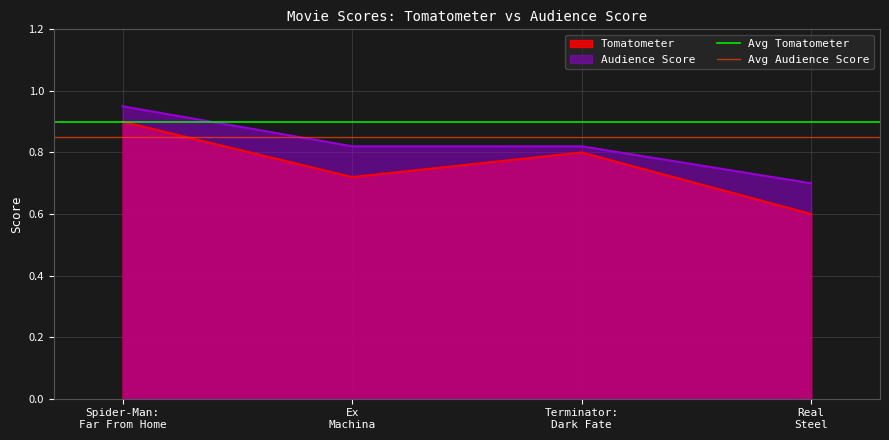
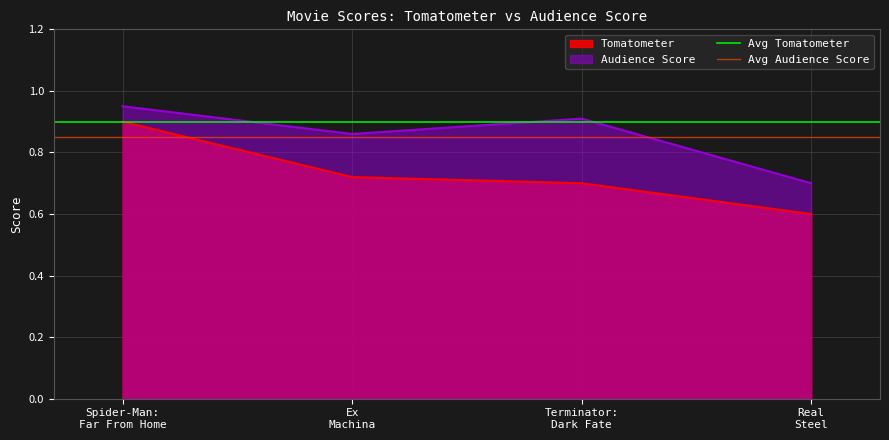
Audience Score, Ex Machina: 0.82 -> 0.86
Tomatometer, Terminator: Dark Fate: 0.8 -> 0.7
Audience Score, Terminator: Dark Fate: 0.82 -> 0.91
